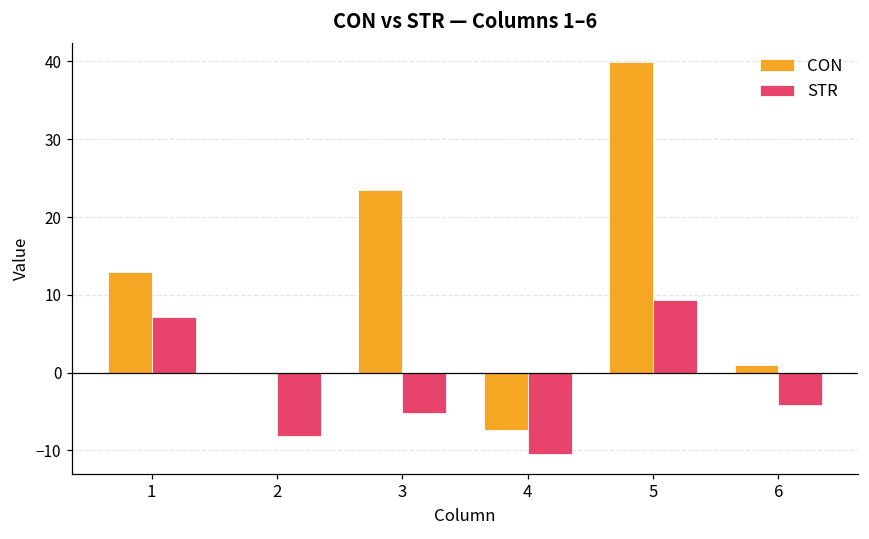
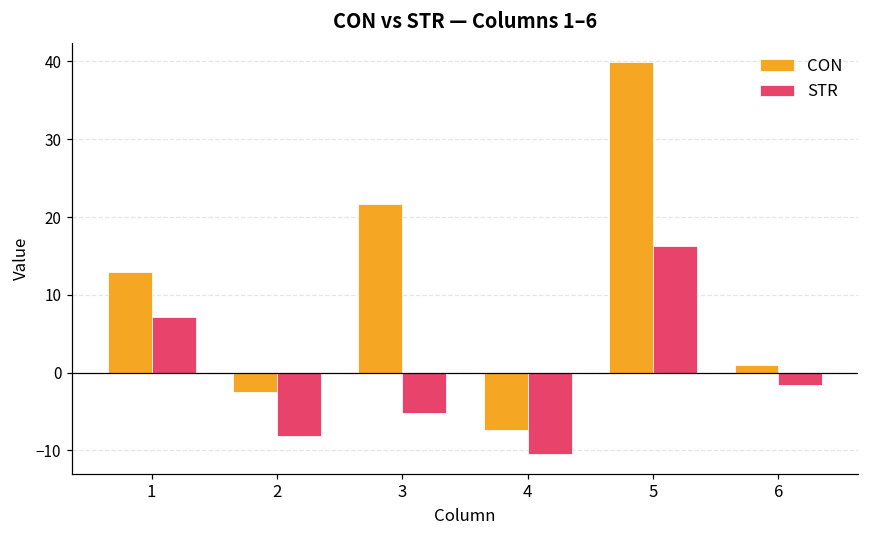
CON, 2: 0 -> -2
CON, 3: 23 -> 22
STR, 5: 9 -> 16
STR, 6: -4 -> -2
